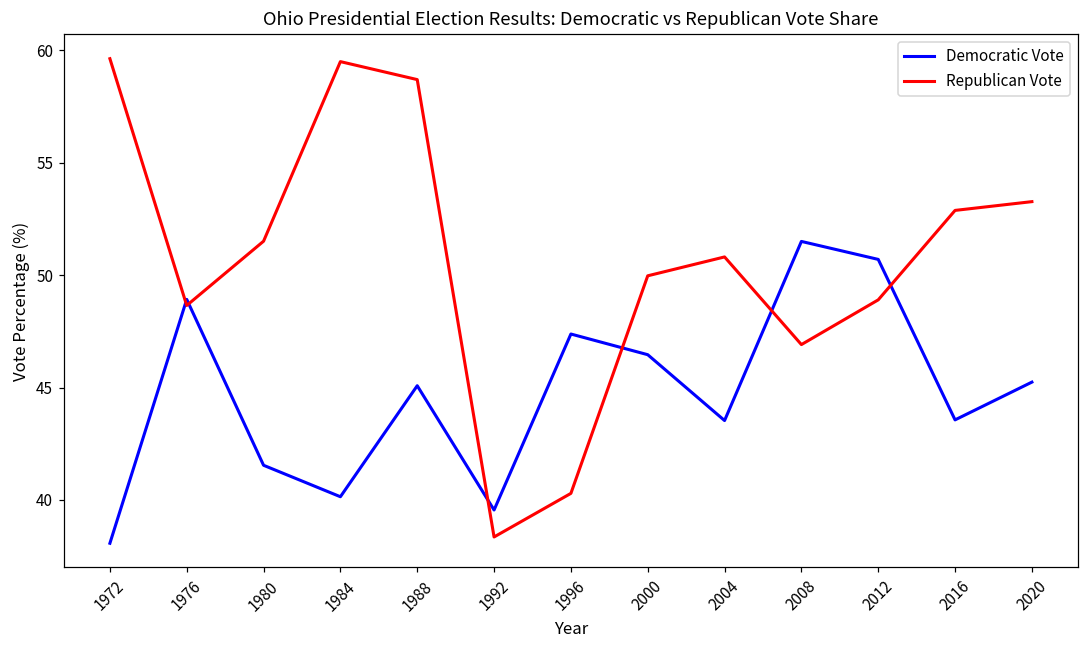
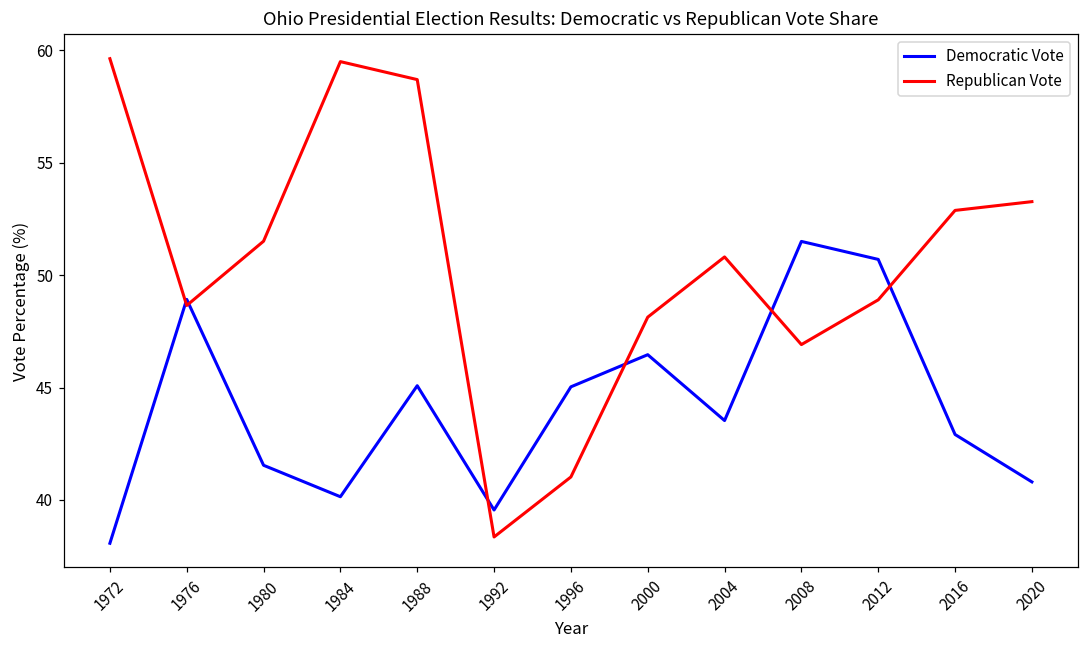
Democratic Vote, 1996: 47.4 -> 45.0
Republican Vote, 1996: 40.3 -> 41.0
Republican Vote, 2000: 50.0 -> 48.1
Democratic Vote, 2016: 43.6 -> 42.9
Democratic Vote, 2020: 45.2 -> 40.8
